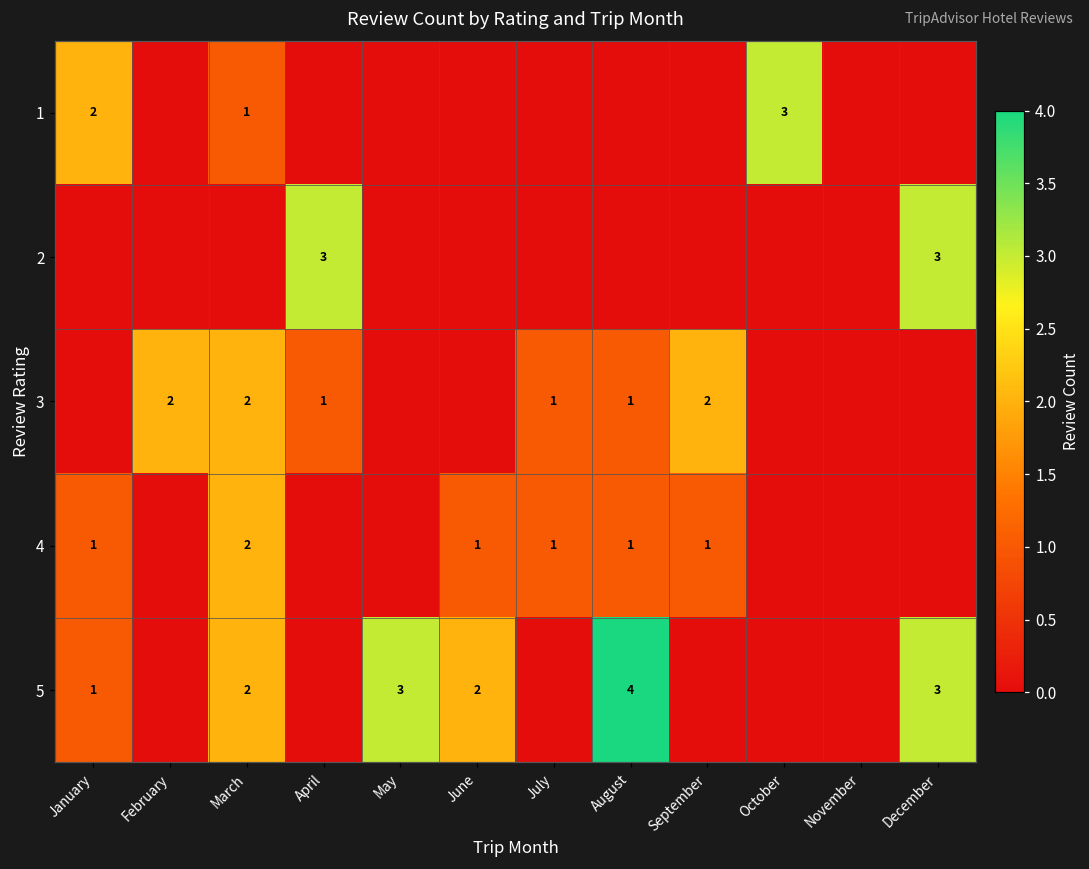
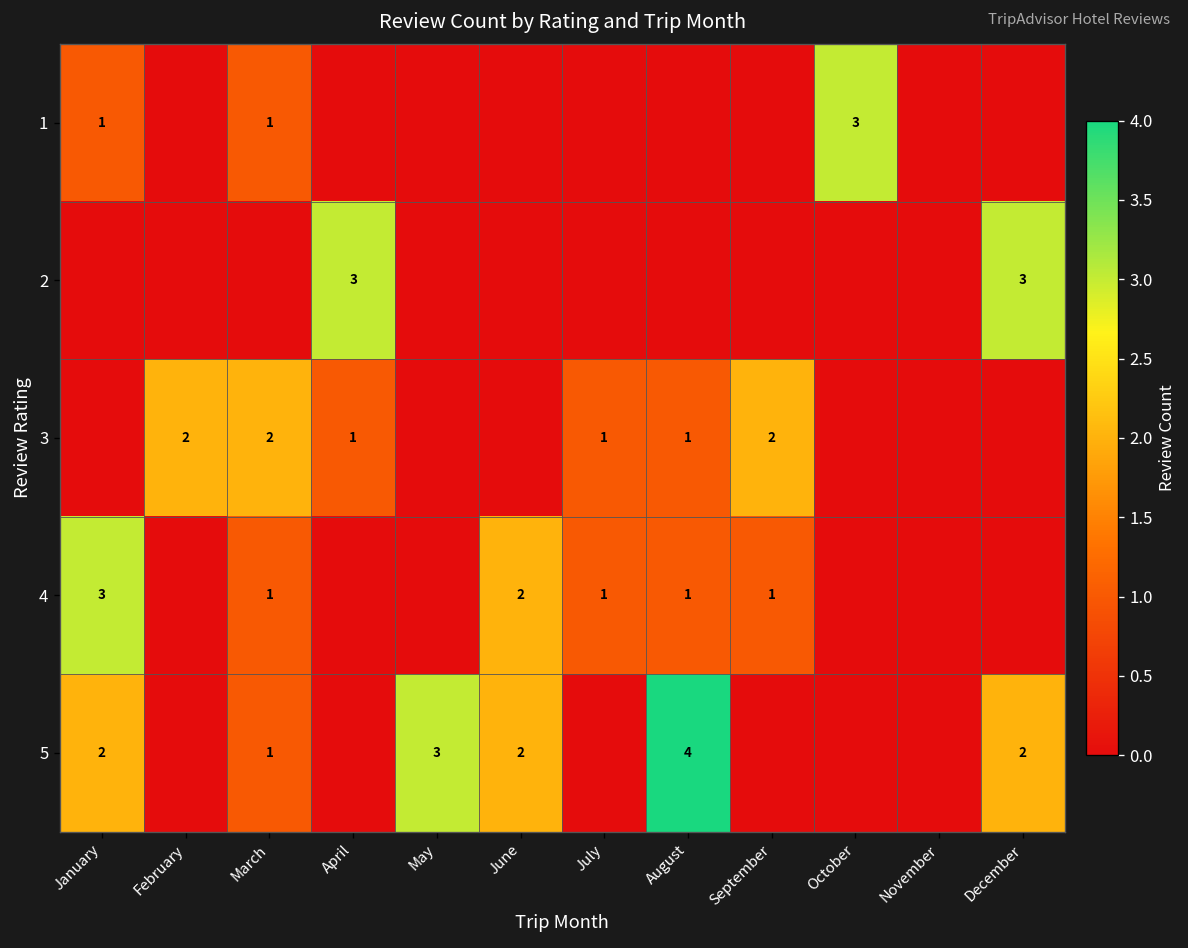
1, January: 2 -> 1
4, January: 1 -> 3
4, March: 2 -> 1
4, June: 1 -> 2
5, January: 1 -> 2
5, March: 2 -> 1
5, December: 3 -> 2
